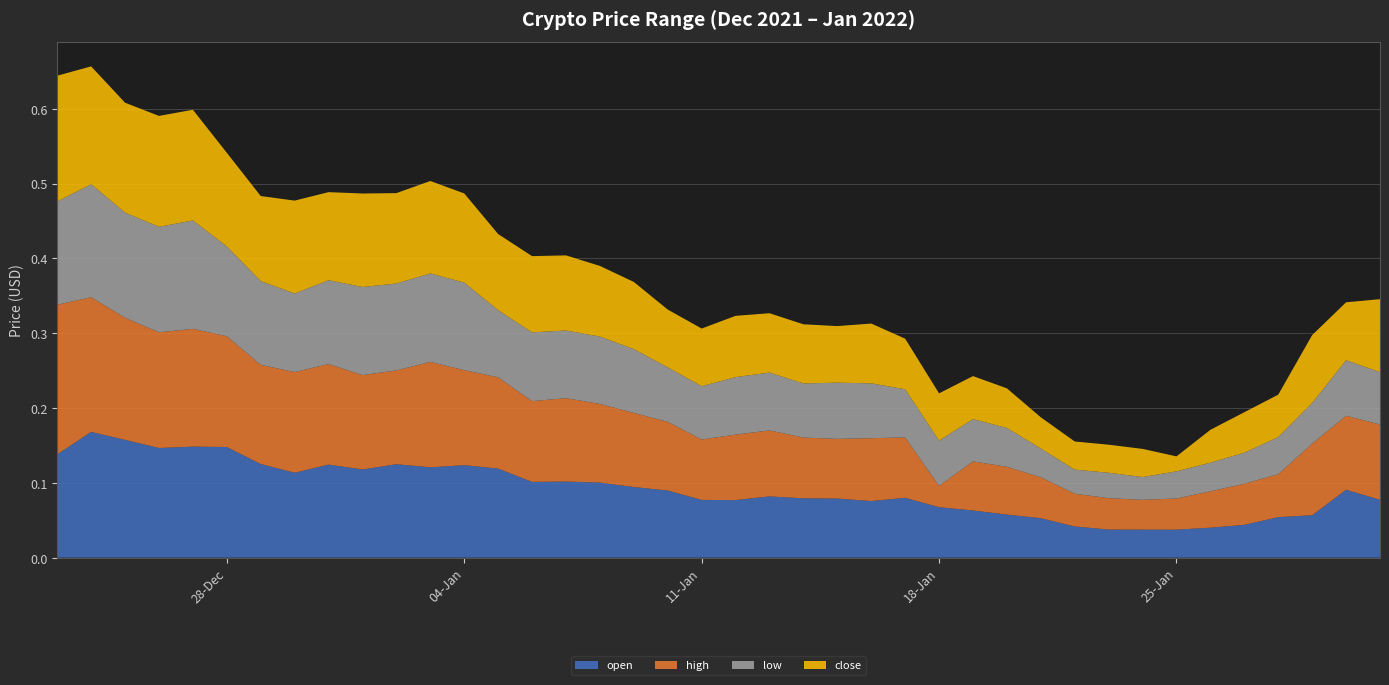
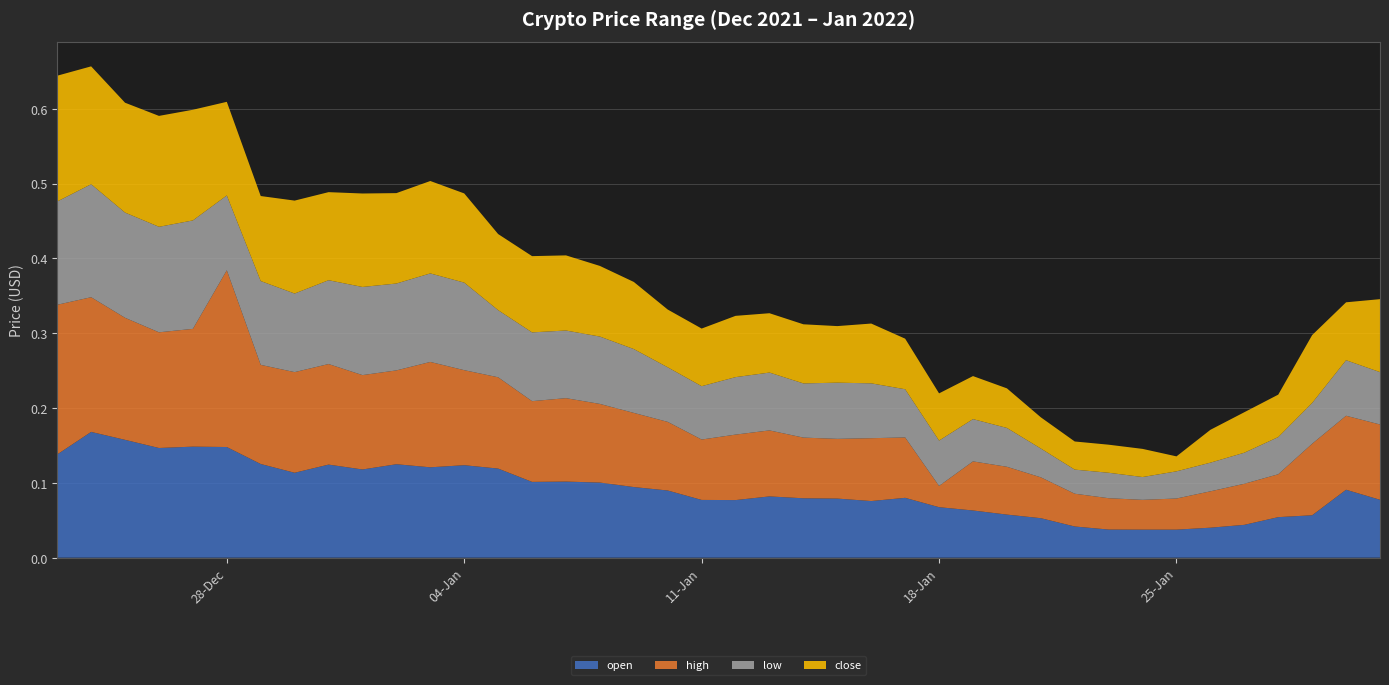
high, 28-Dec: 0.15 -> 0.24
low, 28-Dec: 0.12 -> 0.10
